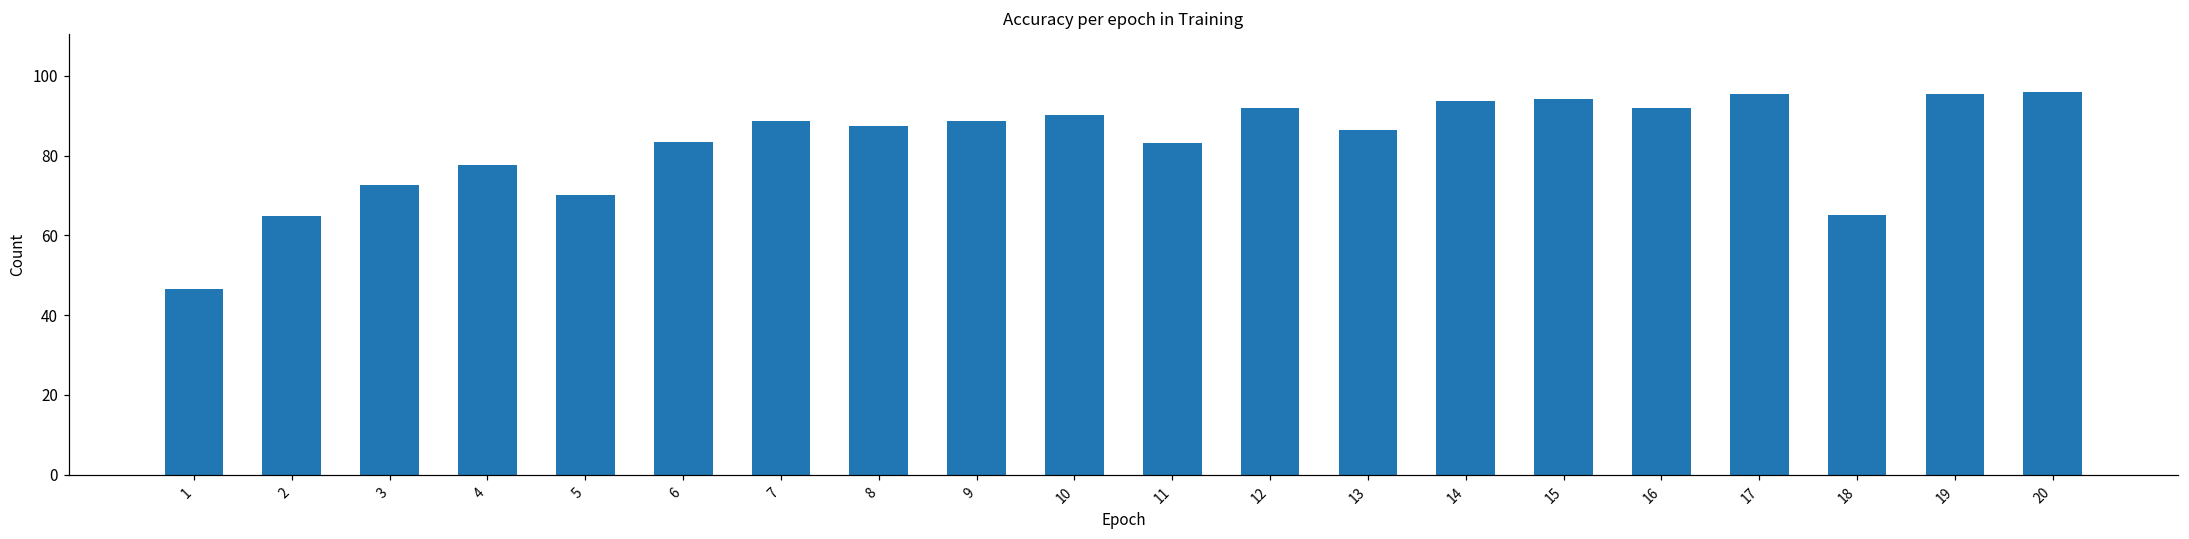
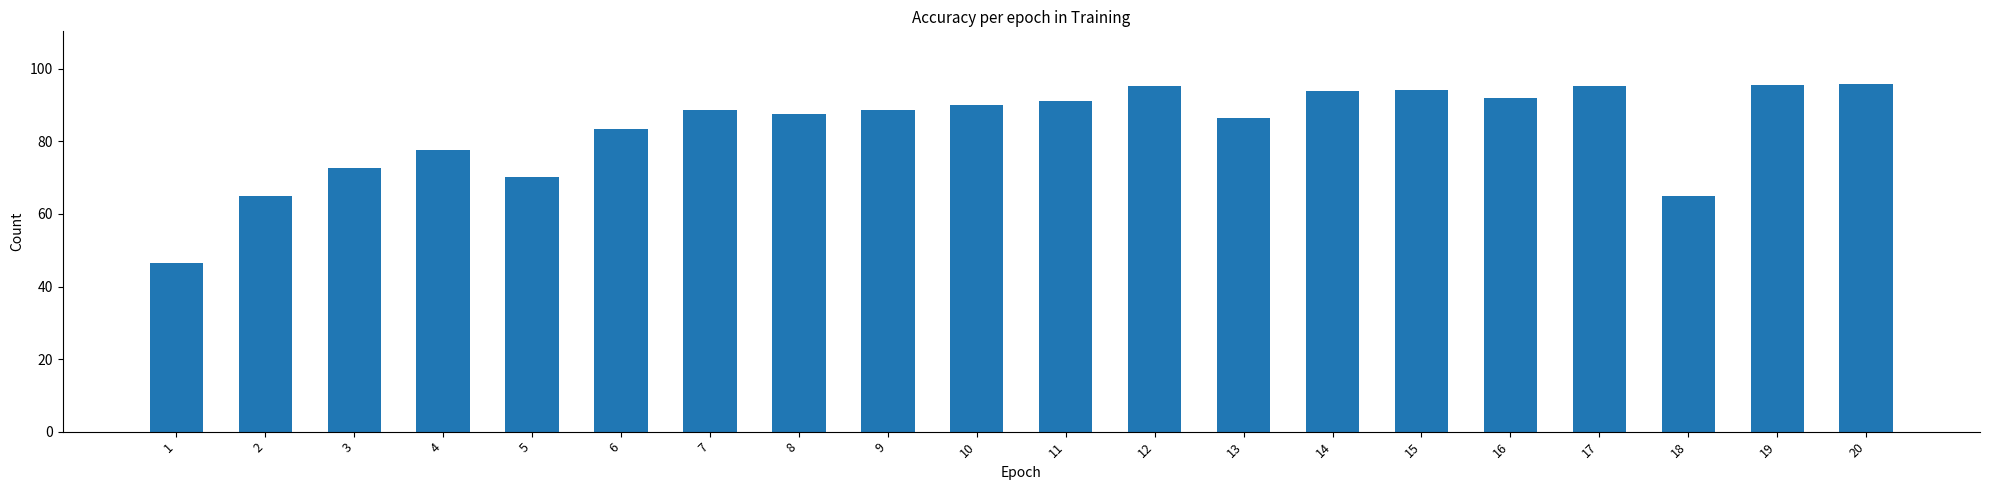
11: 83 -> 91
12: 92 -> 95
